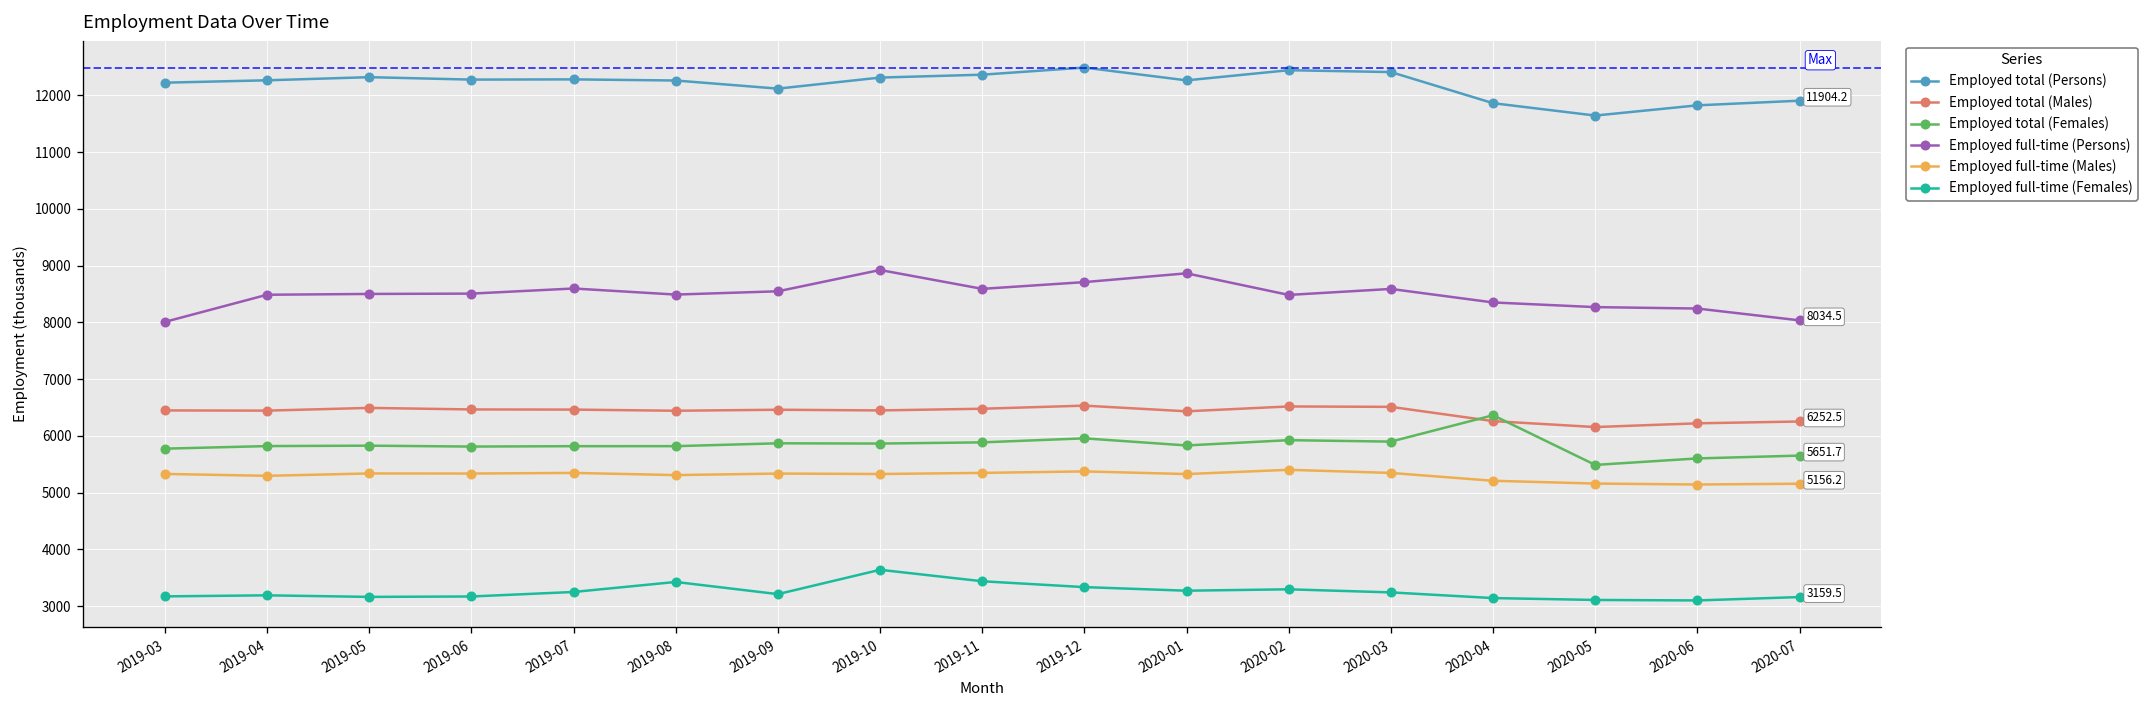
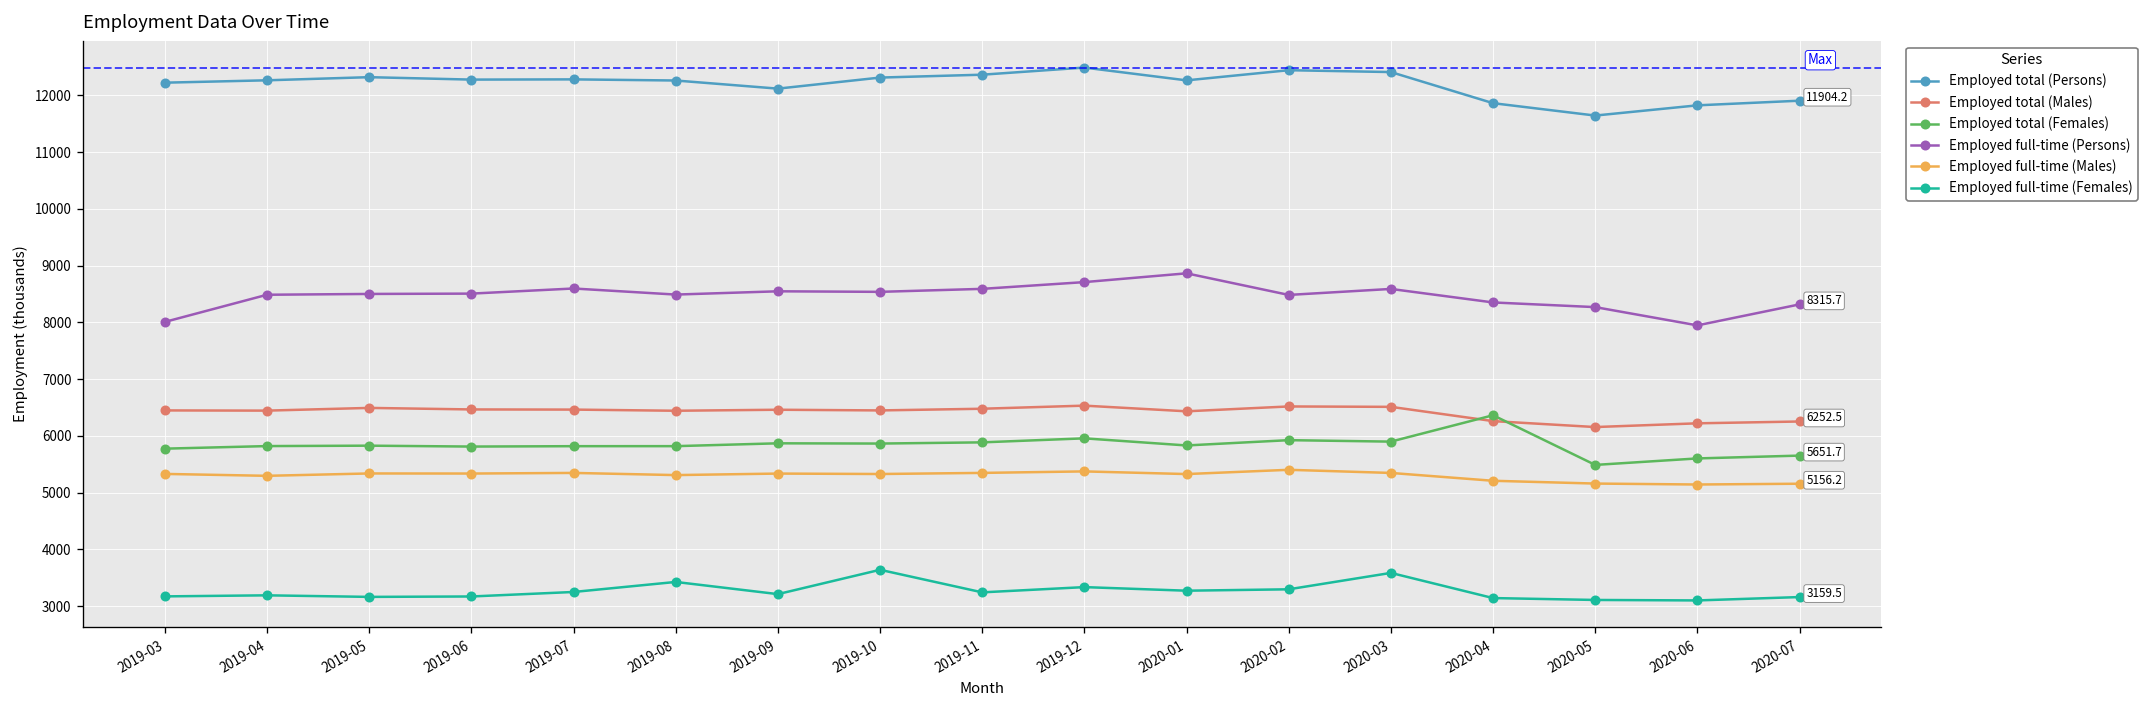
Employed full-time (Persons), 2019-10: 8900 -> 8500
Employed full-time (Females), 2019-11: 3400 -> 3200
Employed full-time (Females), 2020-03: 3200 -> 3600
Employed full-time (Persons), 2020-06: 8200 -> 7900
Employed full-time (Persons), 2020-07: 8034.5 -> 8315.7
